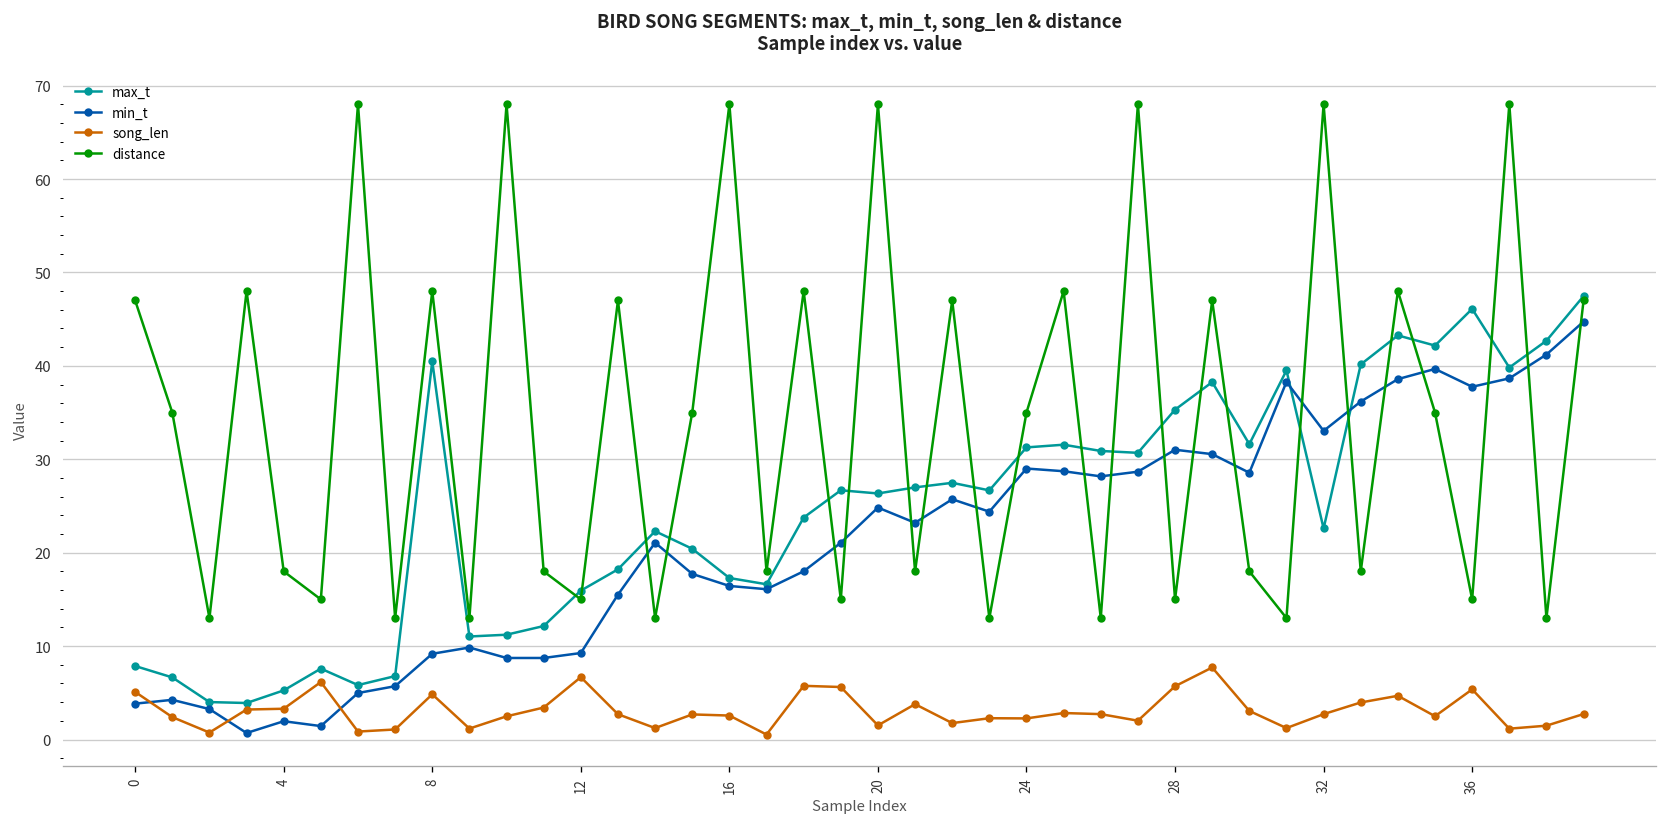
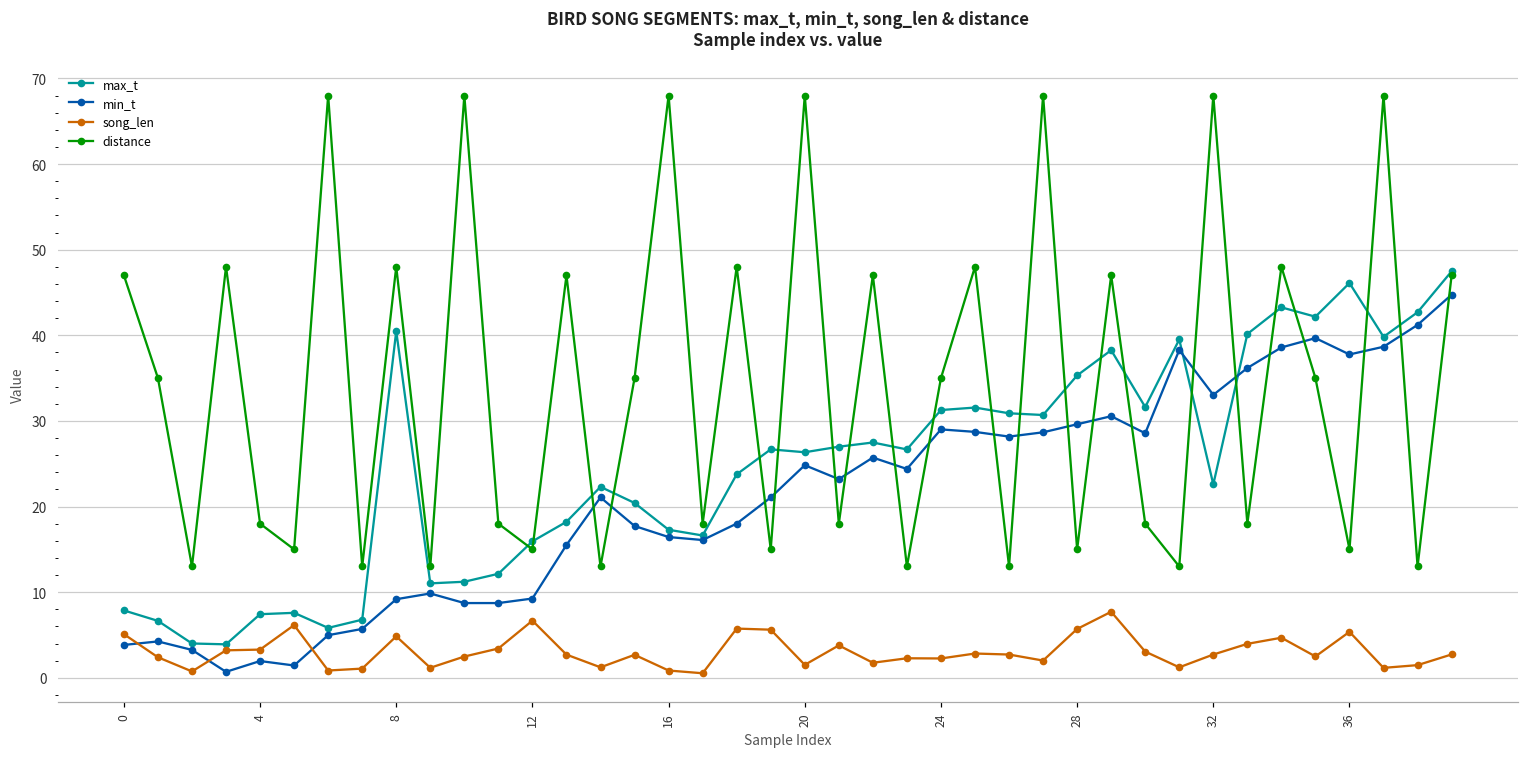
max_t, 4: 5 -> 7
song_len, 16: 3 -> 1
min_t, 28: 31 -> 30
